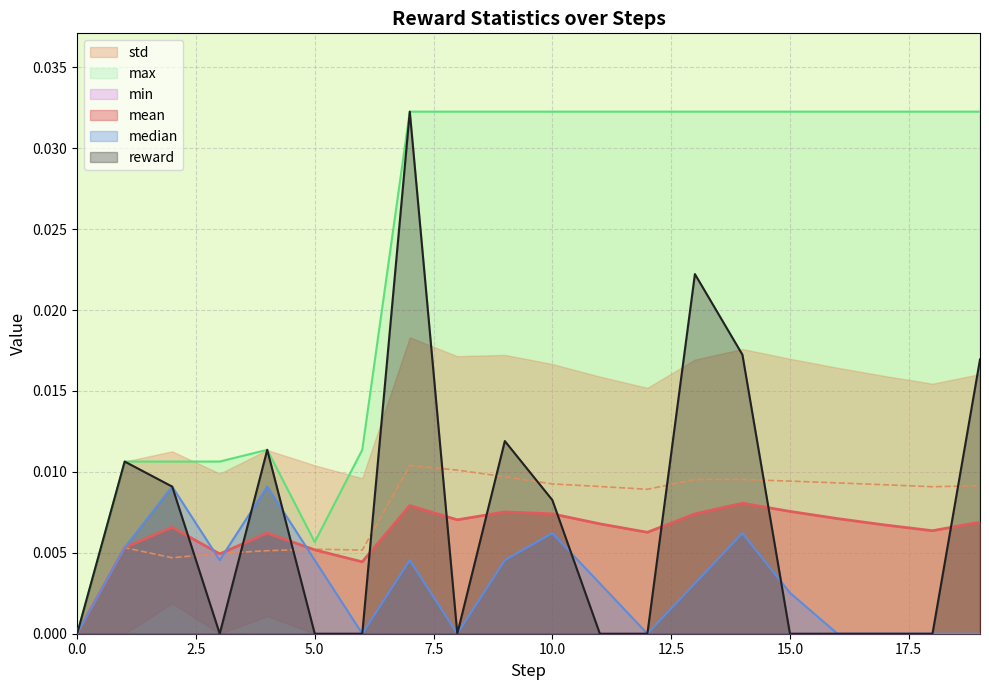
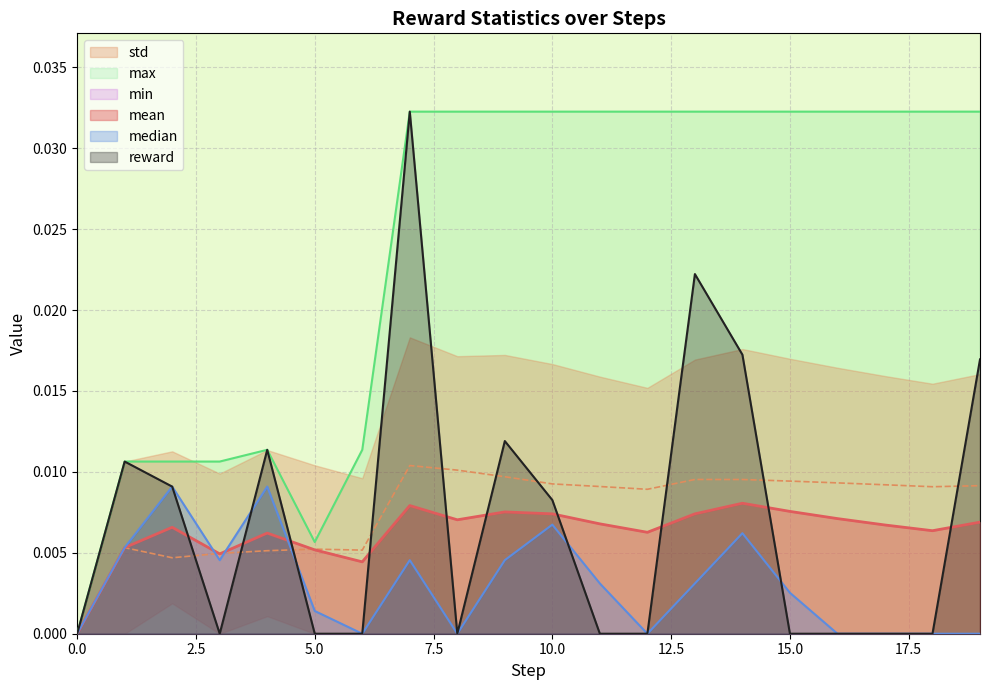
median, 5.0: 0.0045 -> 0.0014
median, 10.0: 0.0062 -> 0.0067
